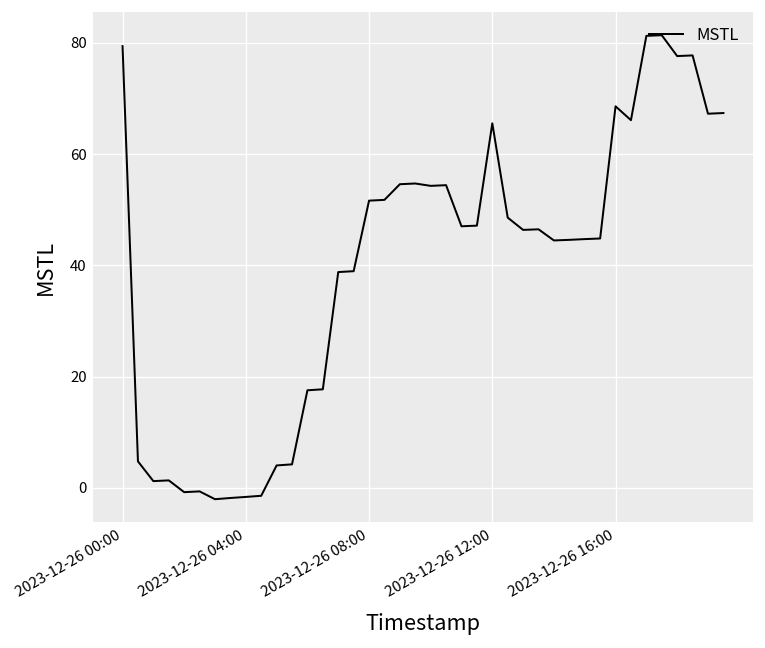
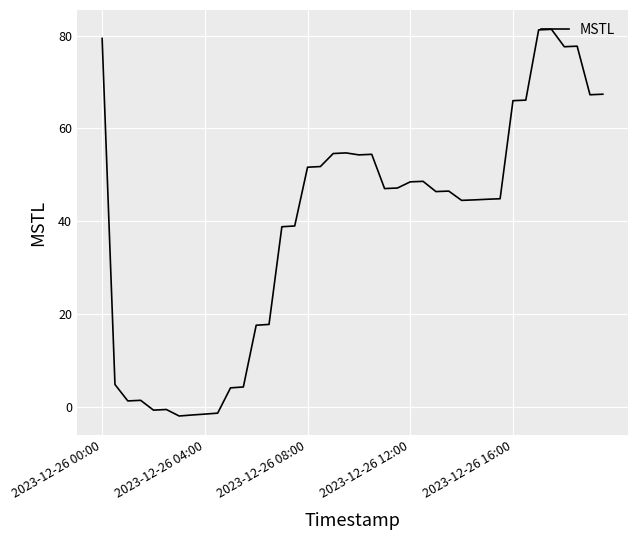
2023-12-26 12:00: 66 -> 48
2023-12-26 16:00: 69 -> 66
